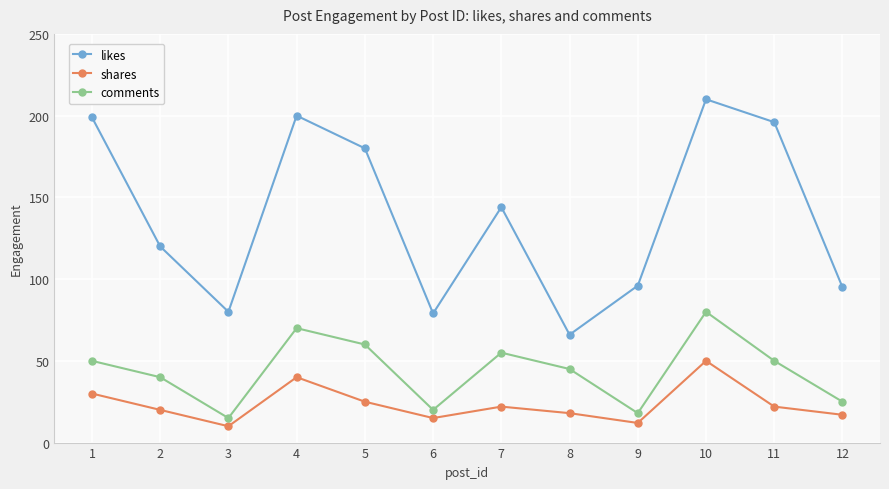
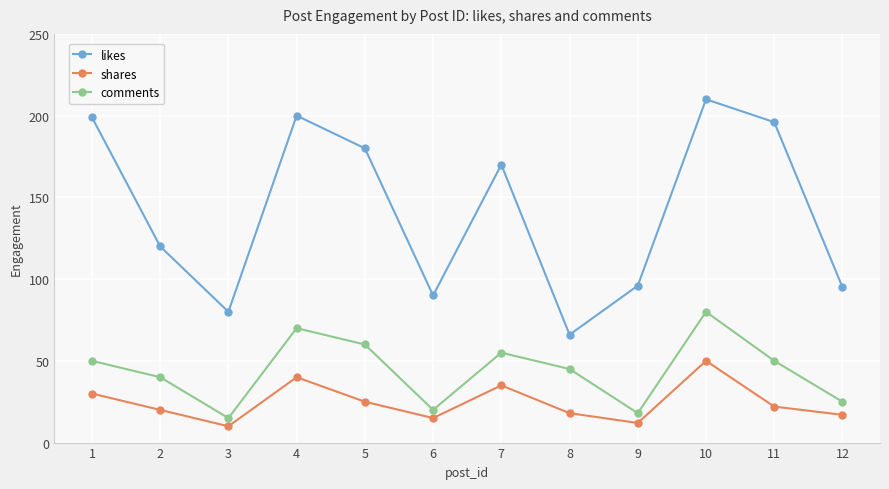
likes, 6: 79 -> 90
likes, 7: 144 -> 170
shares, 7: 22 -> 35
